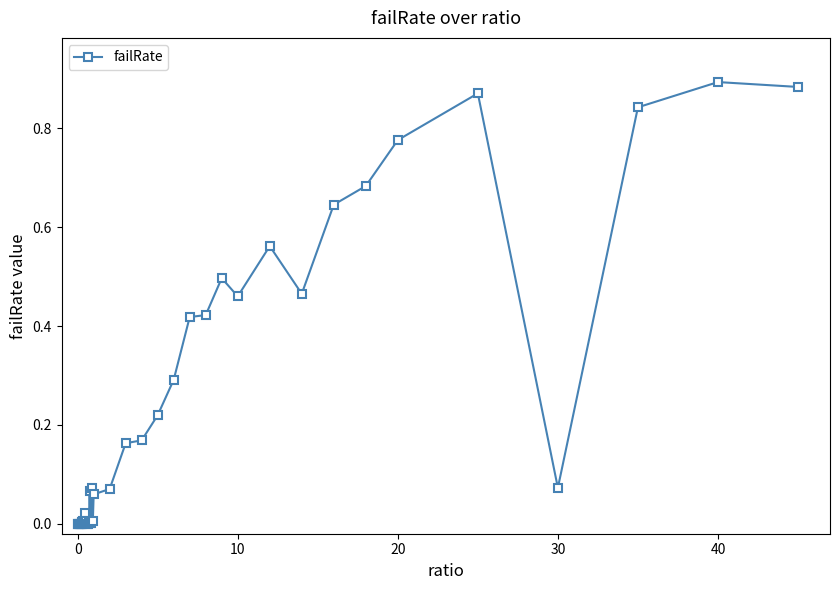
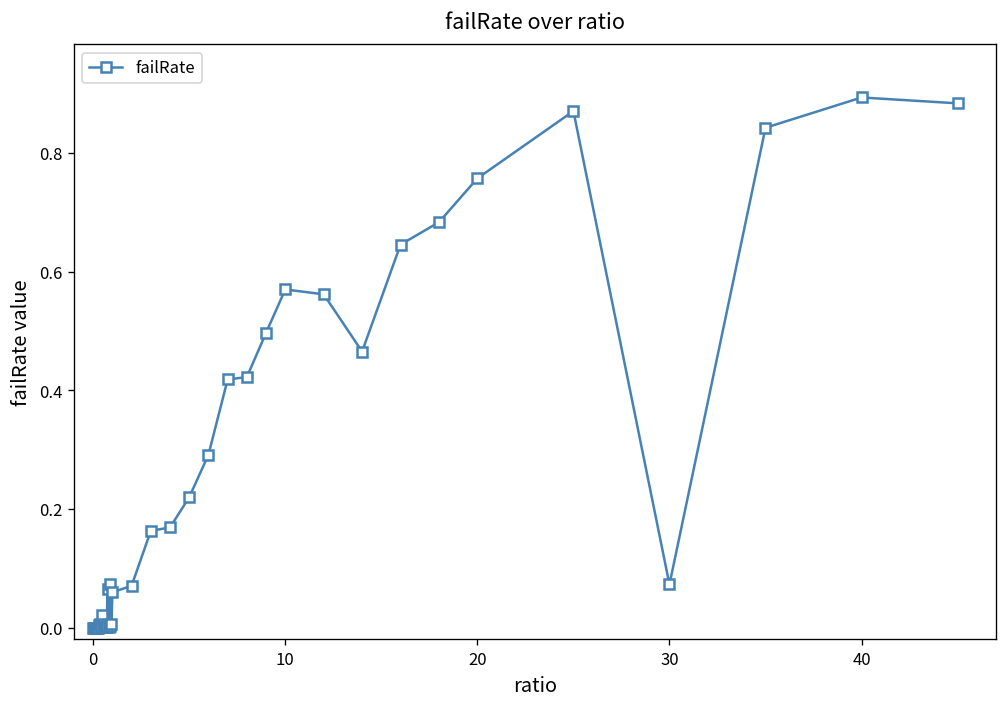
10: 0.46 -> 0.57
20: 0.78 -> 0.76
